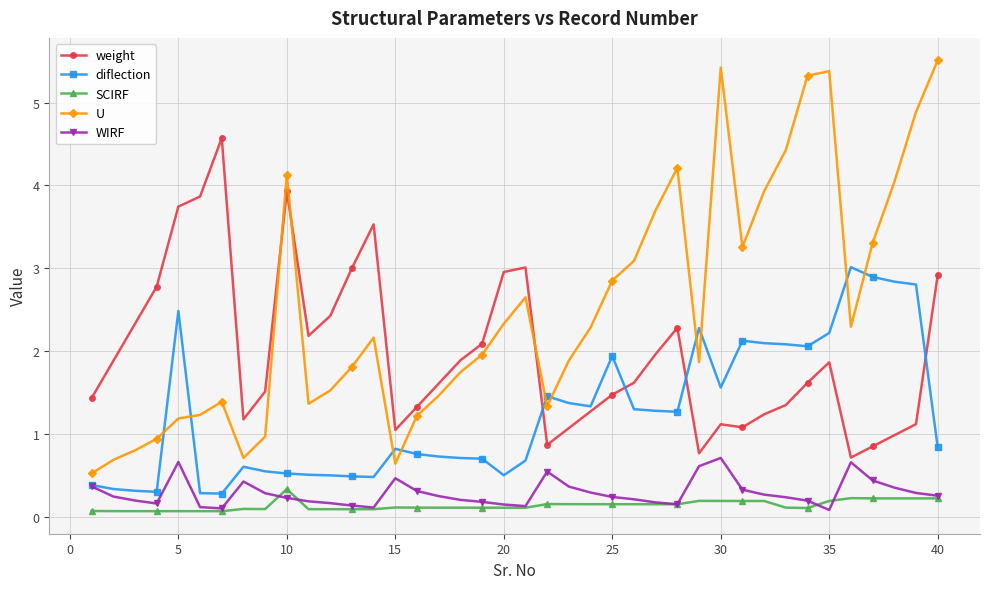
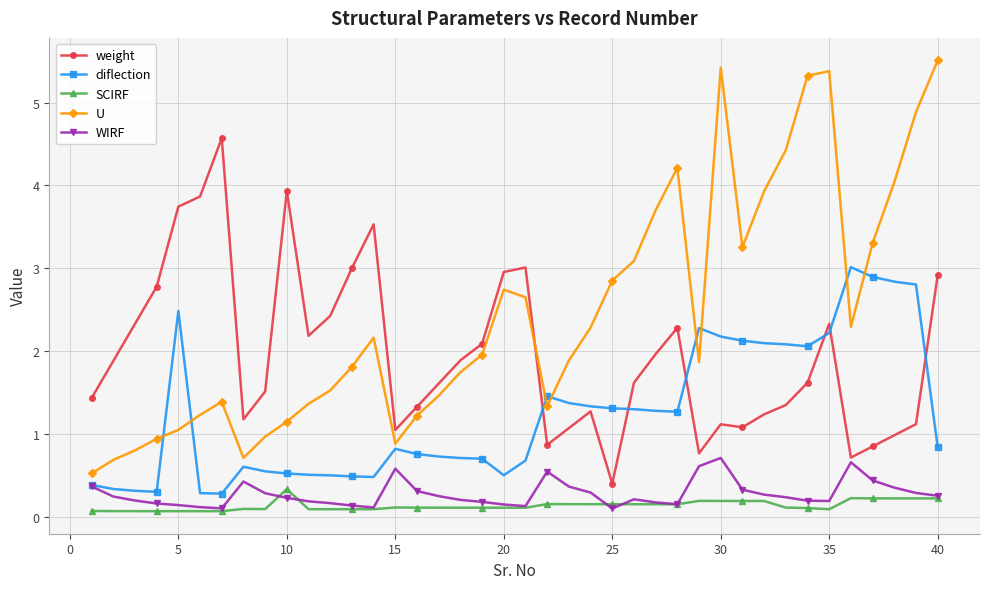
U, 5: 1.2 -> 1.0
WIRF, 5: 0.7 -> 0.1
U, 10: 4.1 -> 1.1
U, 15: 0.6 -> 0.9
WIRF, 15: 0.5 -> 0.6
U, 20: 2.3 -> 2.7
weight, 25: 1.5 -> 0.4
diflection, 25: 1.9 -> 1.3
WIRF, 25: 0.2 -> 0.1
diflection, 30: 1.6 -> 2.2
weight, 35: 1.9 -> 2.3
SCIRF, 35: 0.2 -> 0.1
WIRF, 35: 0.1 -> 0.2
